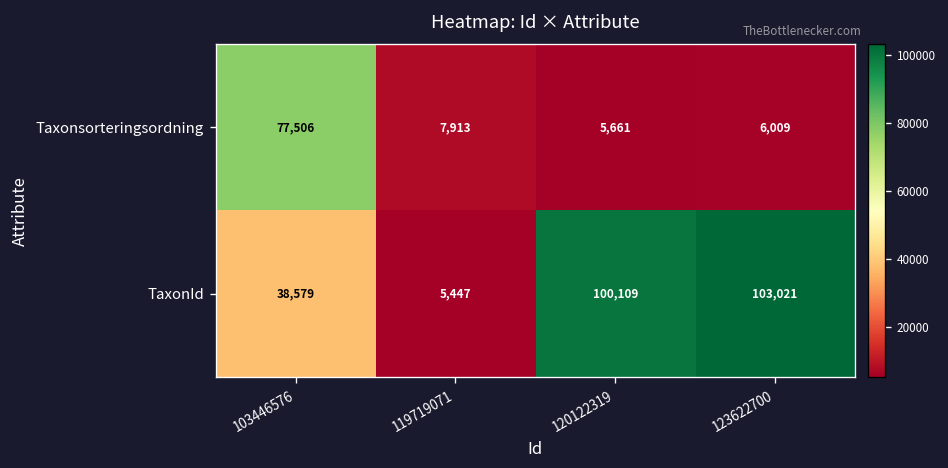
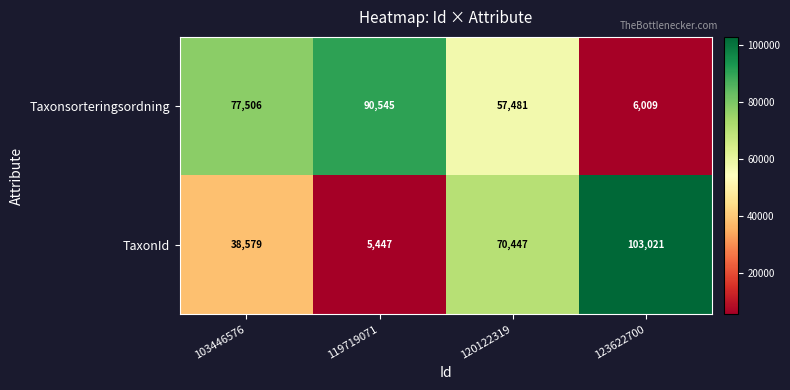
Taxonsorteringsordning, 119719071: 7,913 -> 90,545
Taxonsorteringsordning, 120122319: 5,661 -> 57,481
TaxonId, 120122319: 100,109 -> 70,447
